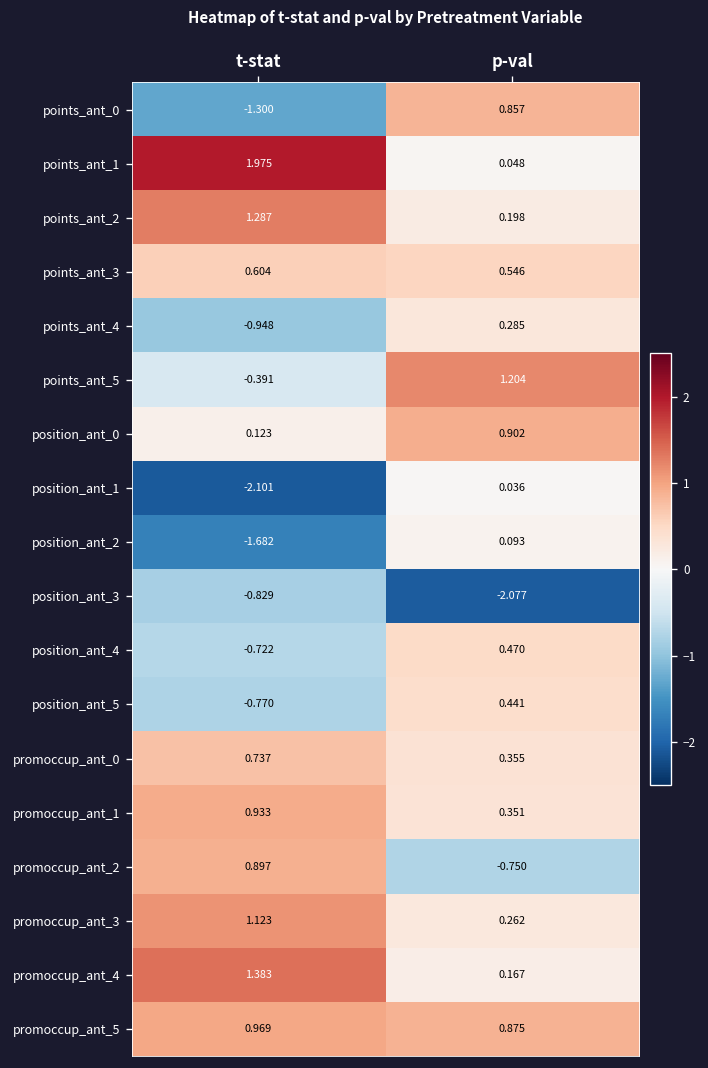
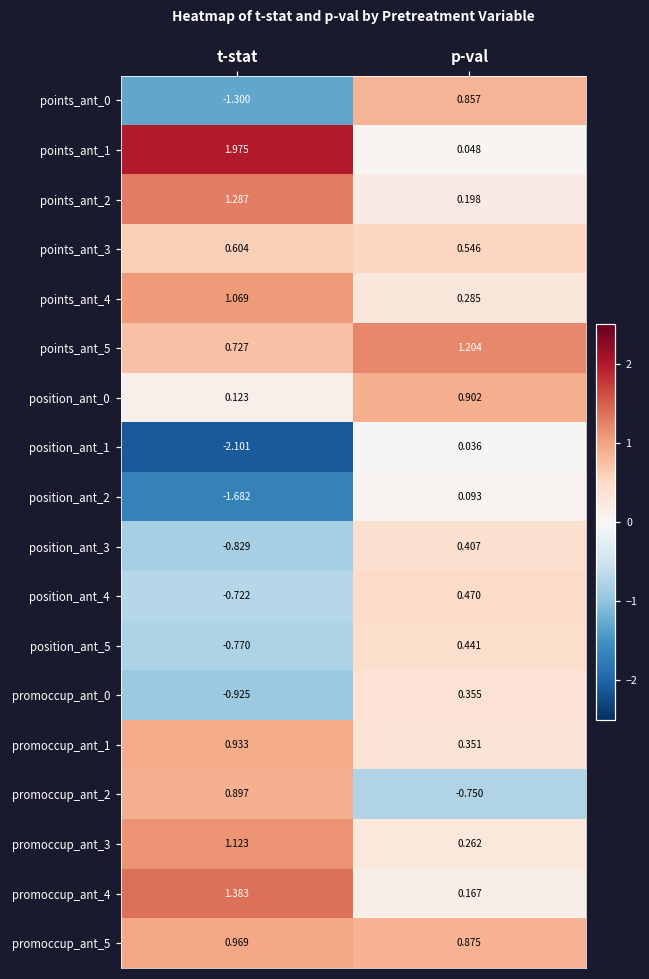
points_ant_4, t-stat: -0.948 -> 1.069
points_ant_5, t-stat: -0.391 -> 0.727
position_ant_3, p-val: -2.077 -> 0.407
promoccup_ant_0, t-stat: 0.737 -> -0.925
